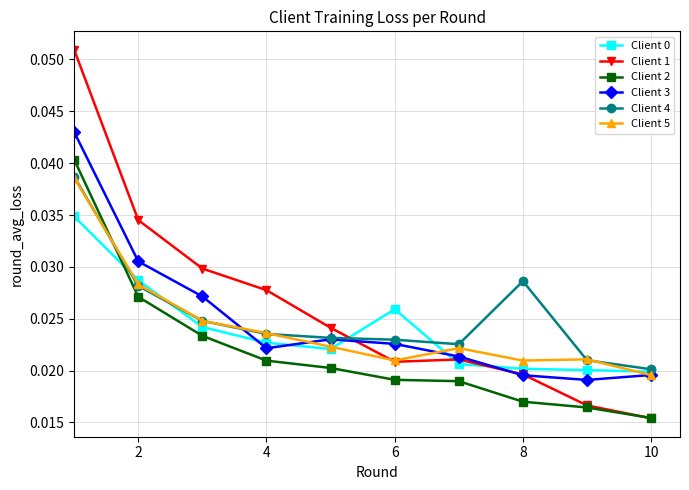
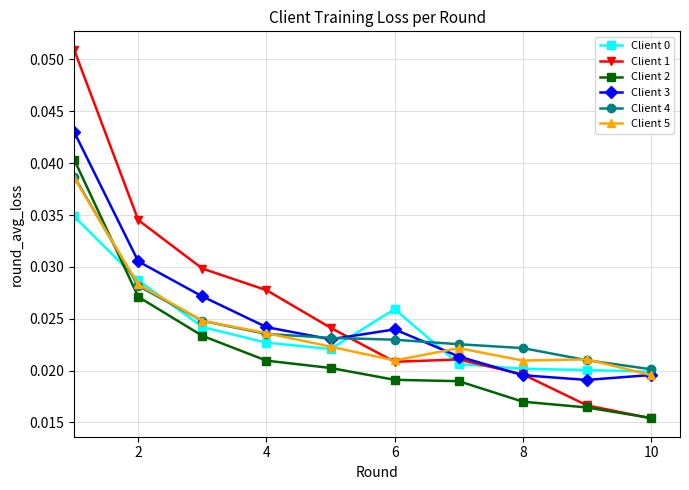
Client 3, 4: 0.0222 -> 0.0242
Client 3, 6: 0.0226 -> 0.0240
Client 4, 8: 0.0286 -> 0.0222
